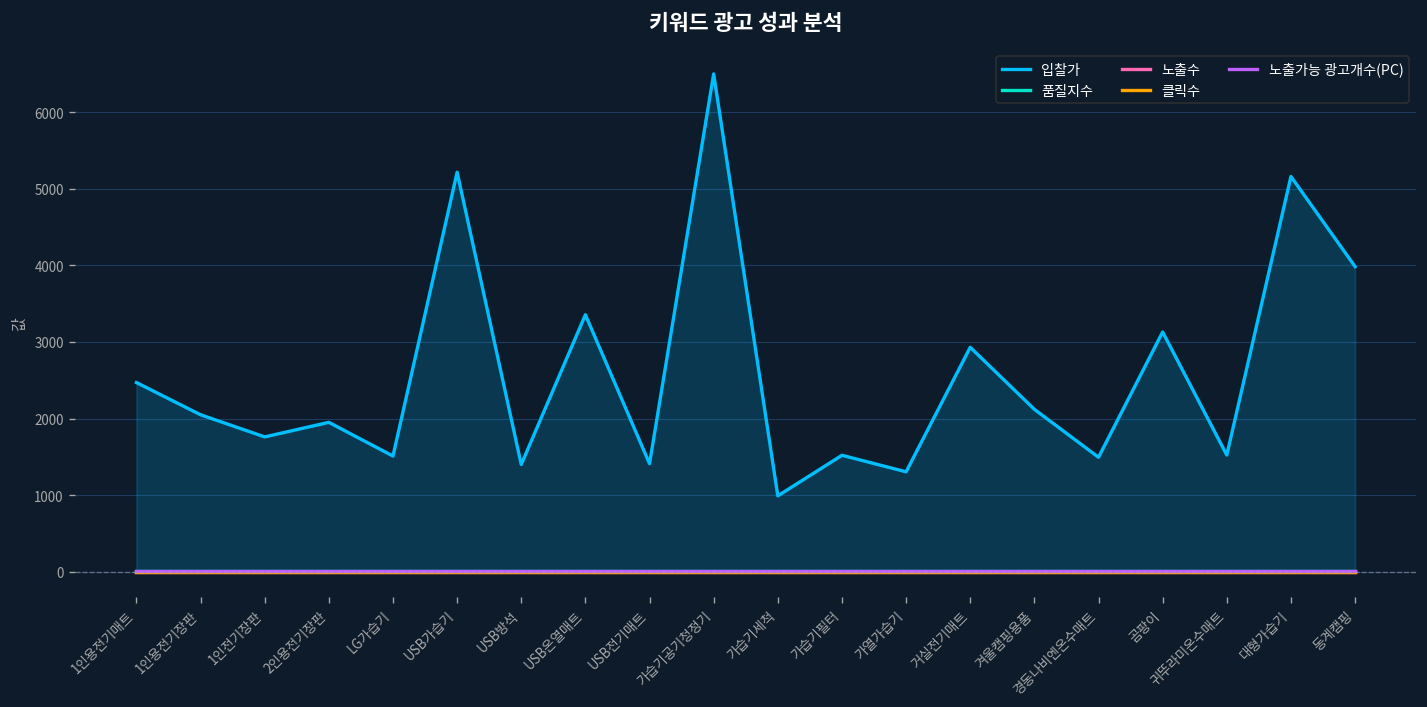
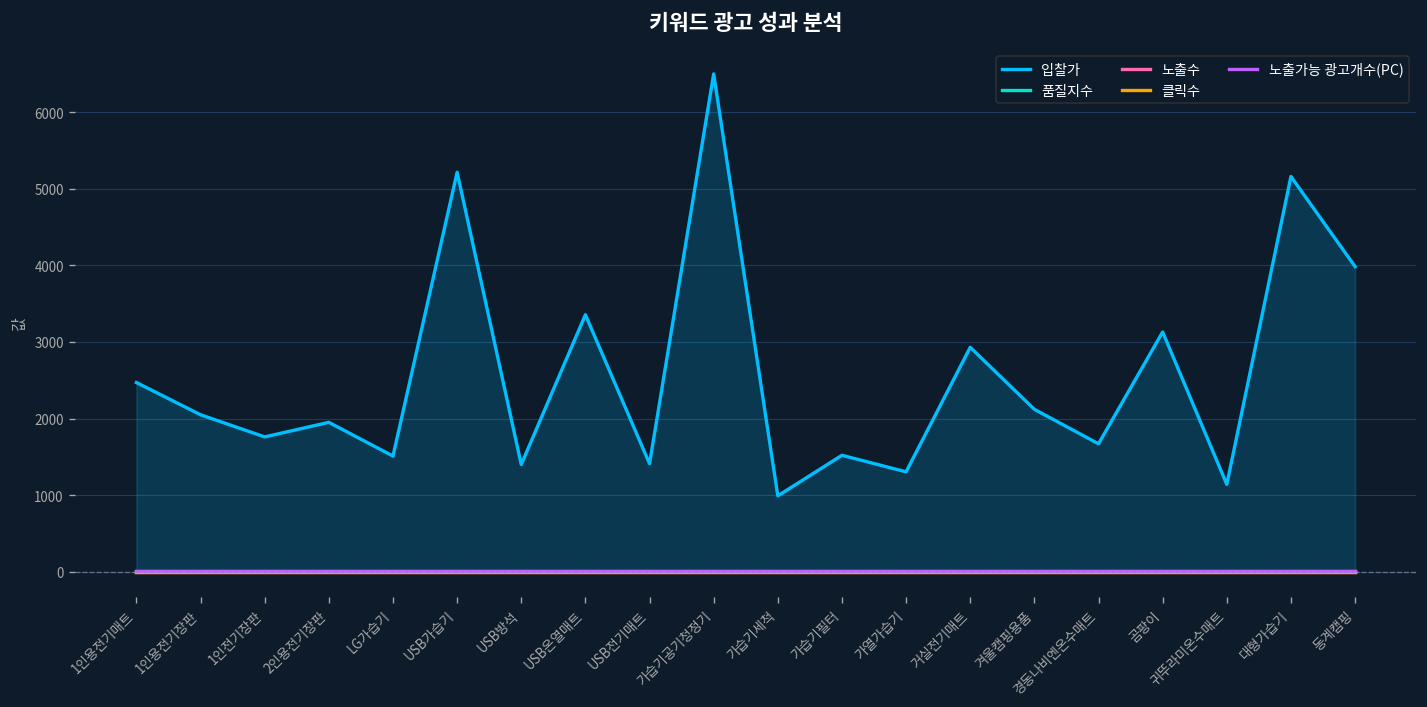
입찰가, 경동나비엔온수매트: 1500 -> 1700
입찰가, 귀뚜라미온수매트: 1500 -> 1100
